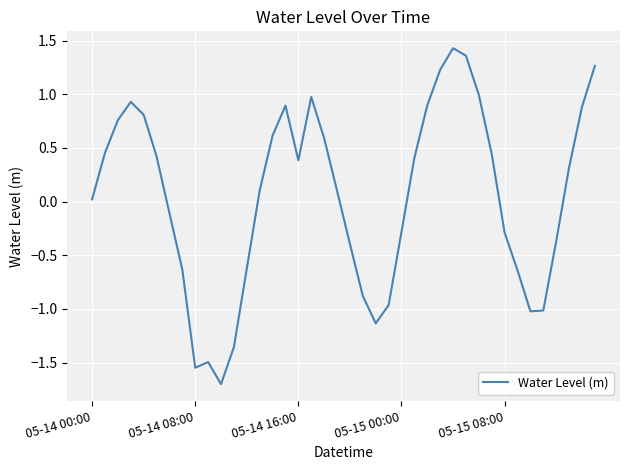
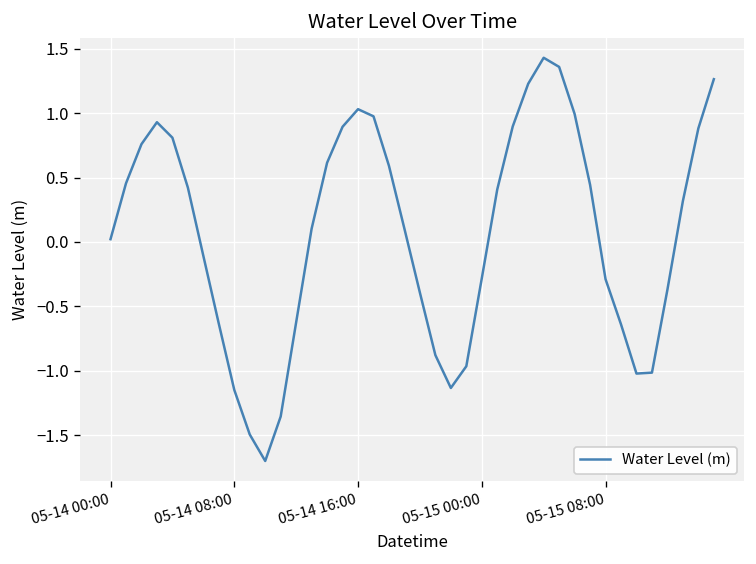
05-14 08:00: -1.55 -> -1.15
05-14 16:00: 0.39 -> 1.03
